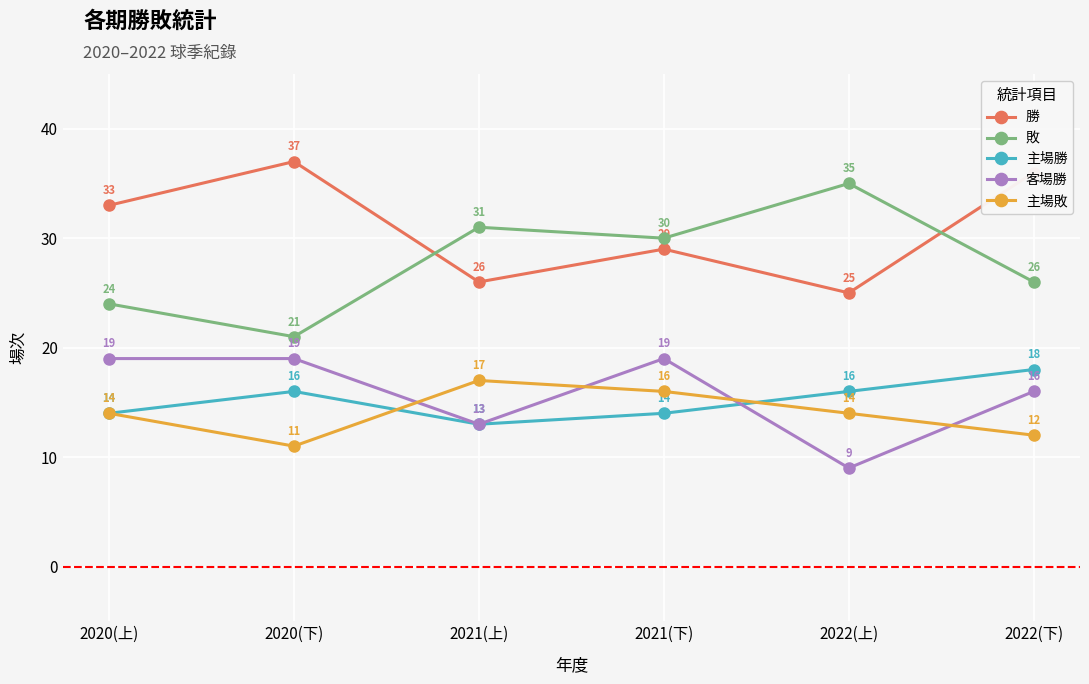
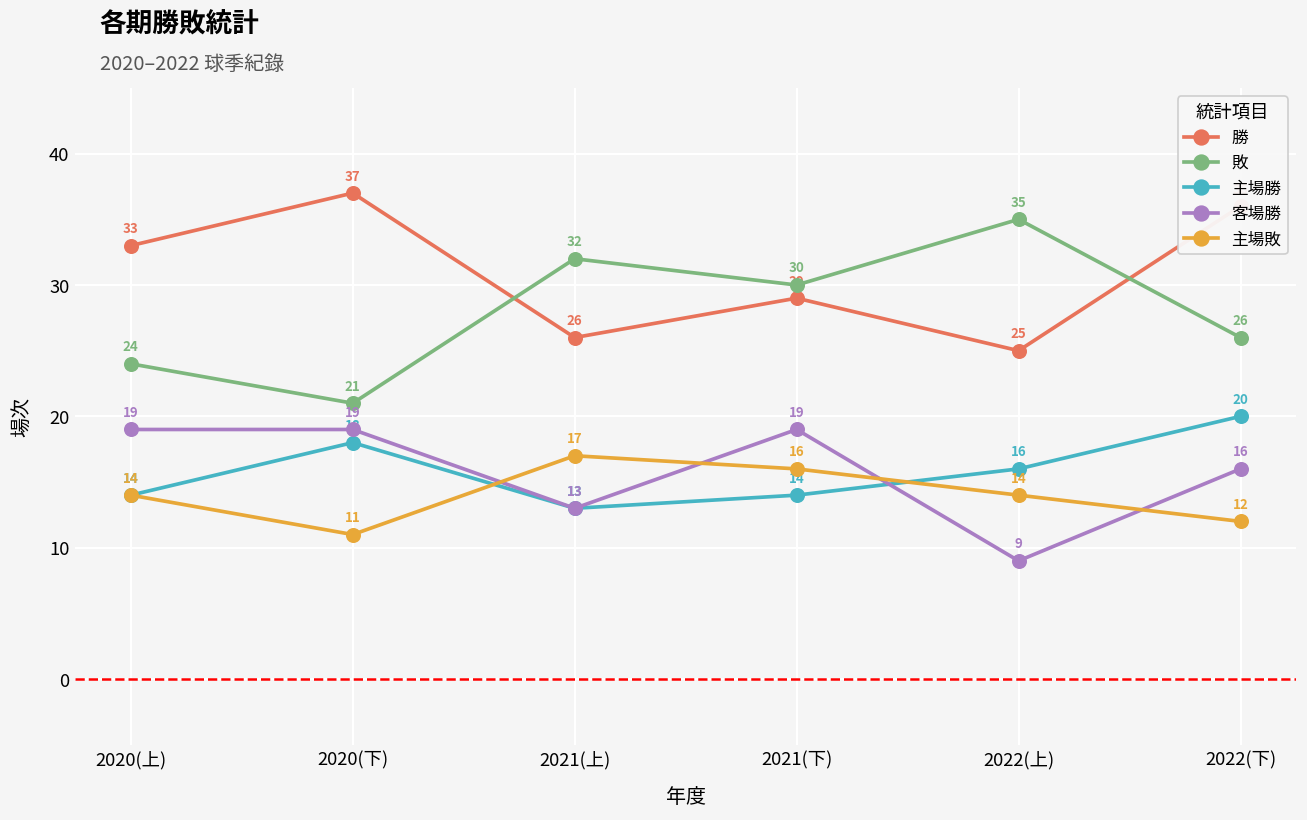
主場勝, 2020(下): 16 -> 18
敗, 2021(上): 31 -> 32
主場勝, 2022(下): 18 -> 20
